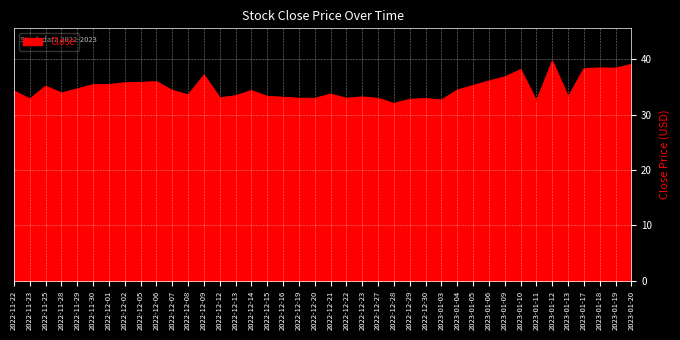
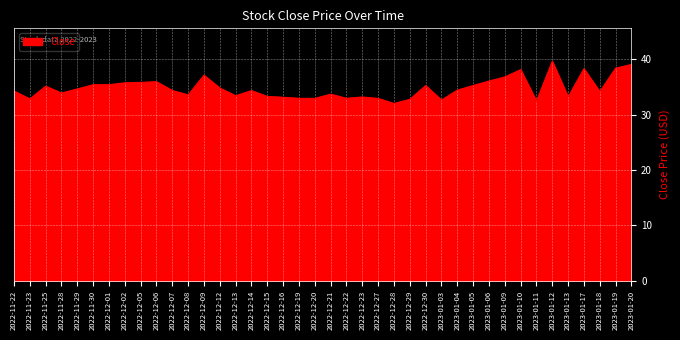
2022-12-12: 33 -> 35
2022-12-30: 33 -> 35
2023-01-18: 38 -> 34
